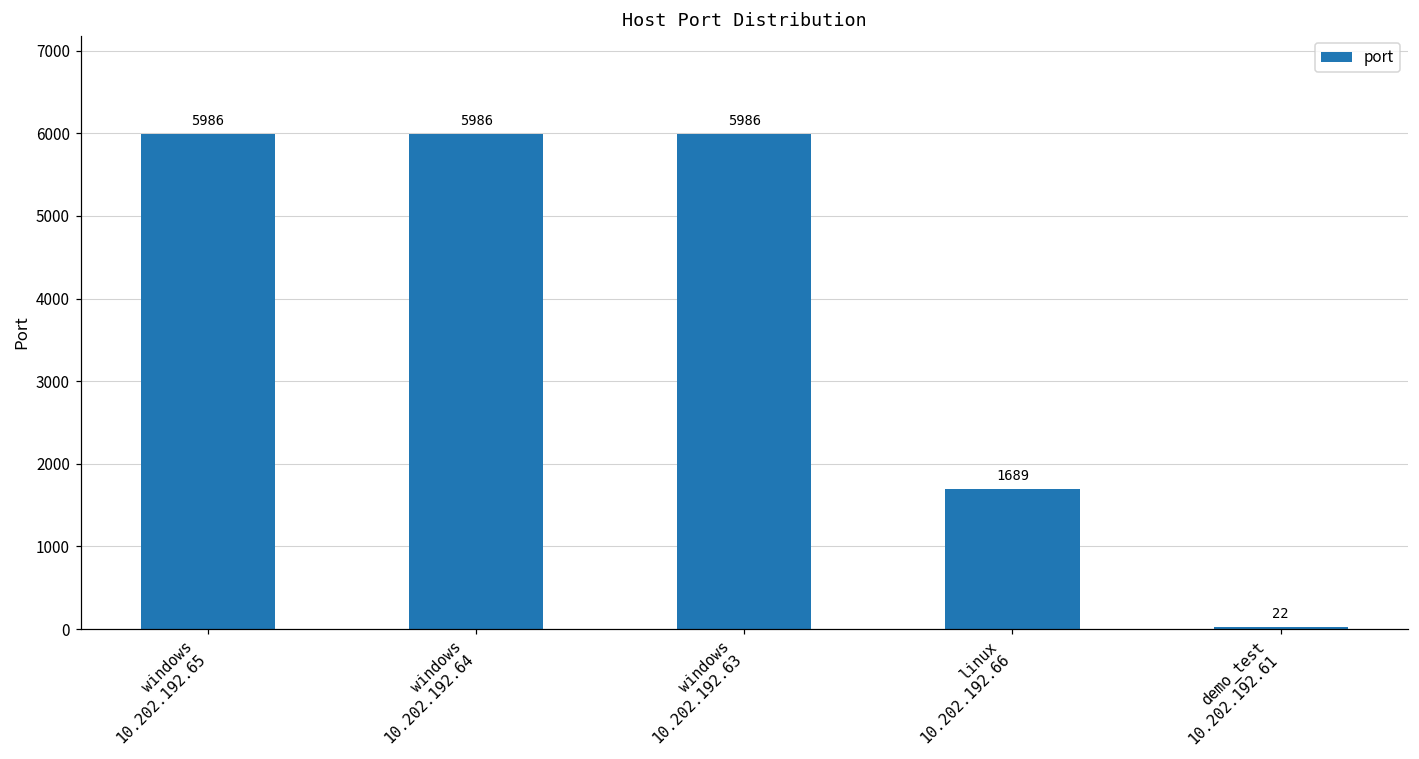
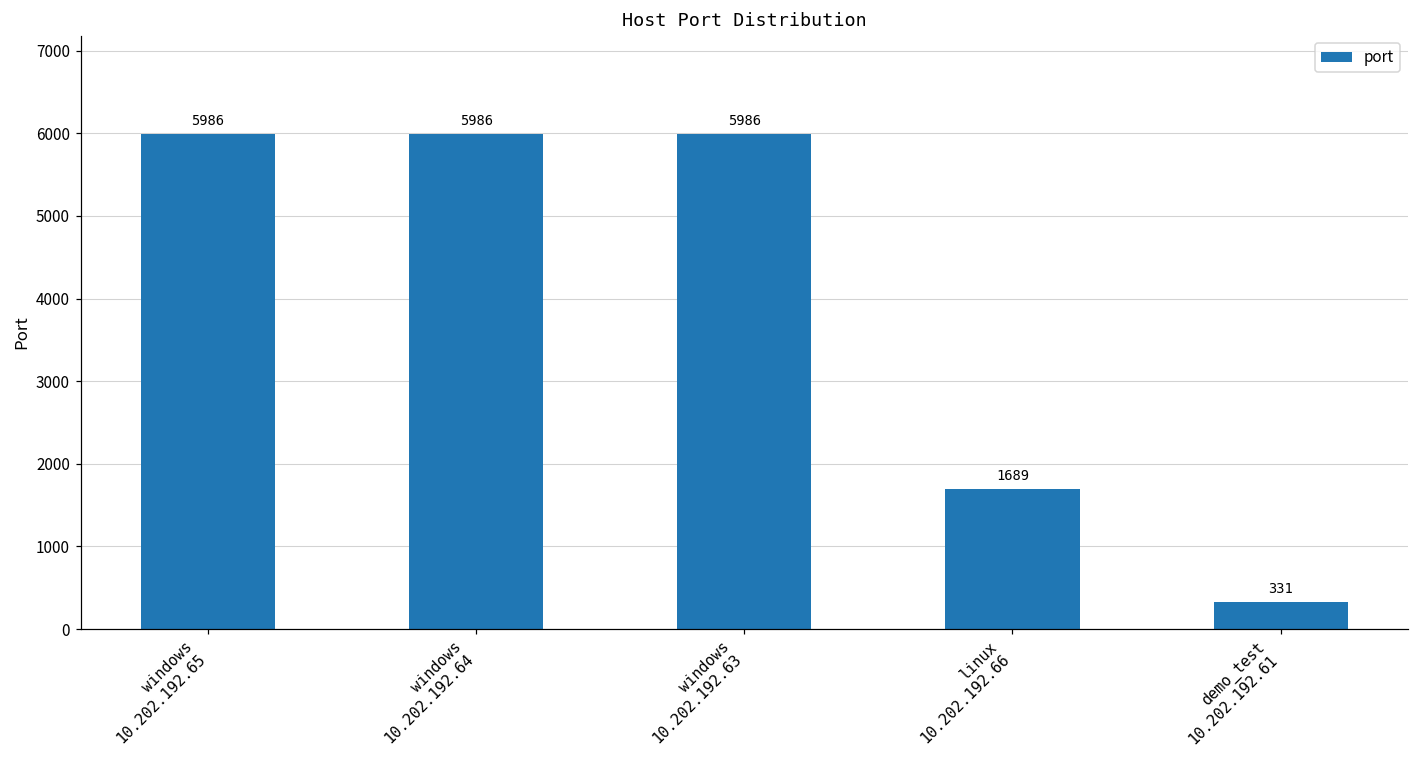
demo_test 10.202.192.61: 22 -> 331
